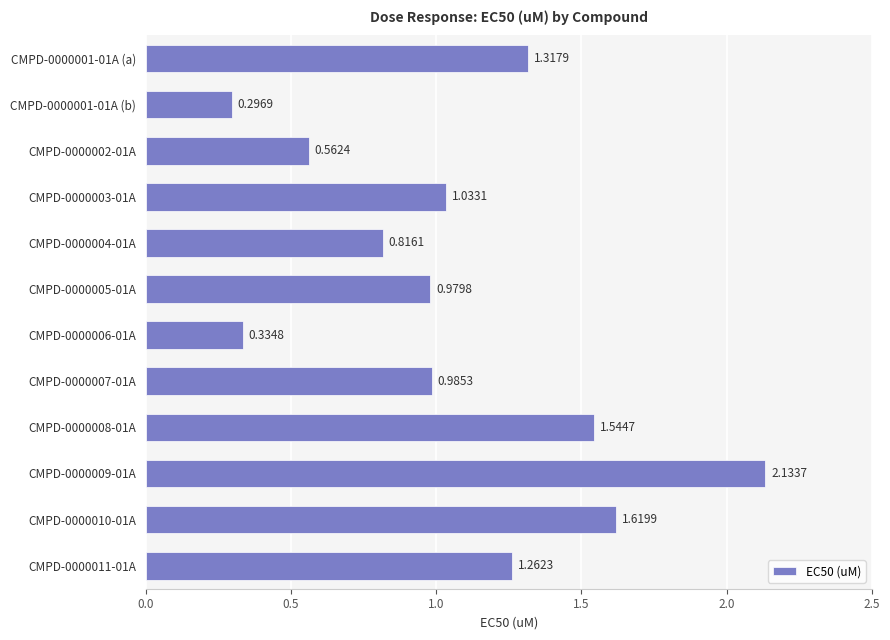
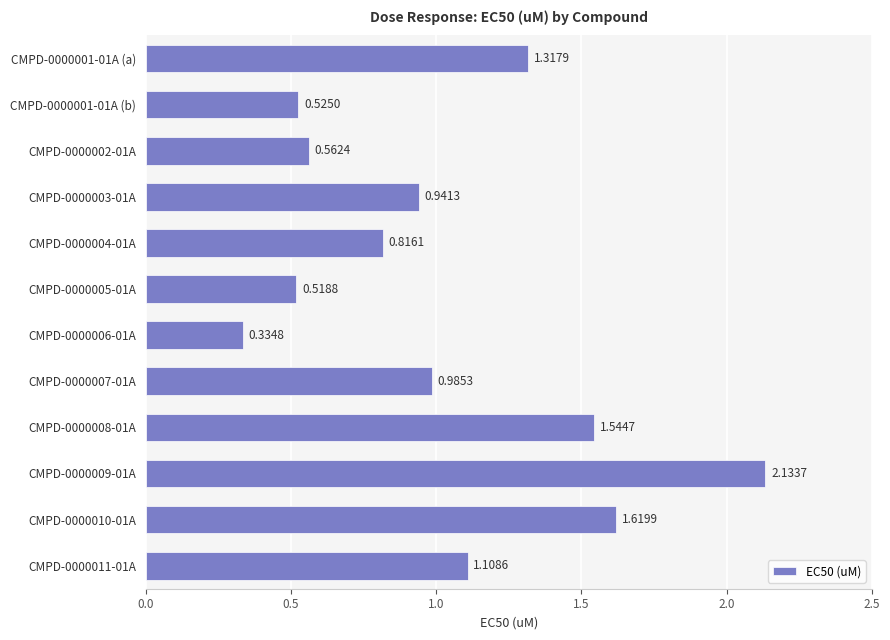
CMPD-0000001-01A (b): 0.2969 -> 0.5250
CMPD-0000003-01A: 1.0331 -> 0.9413
CMPD-0000005-01A: 0.9798 -> 0.5188
CMPD-0000011-01A: 1.2623 -> 1.1086
